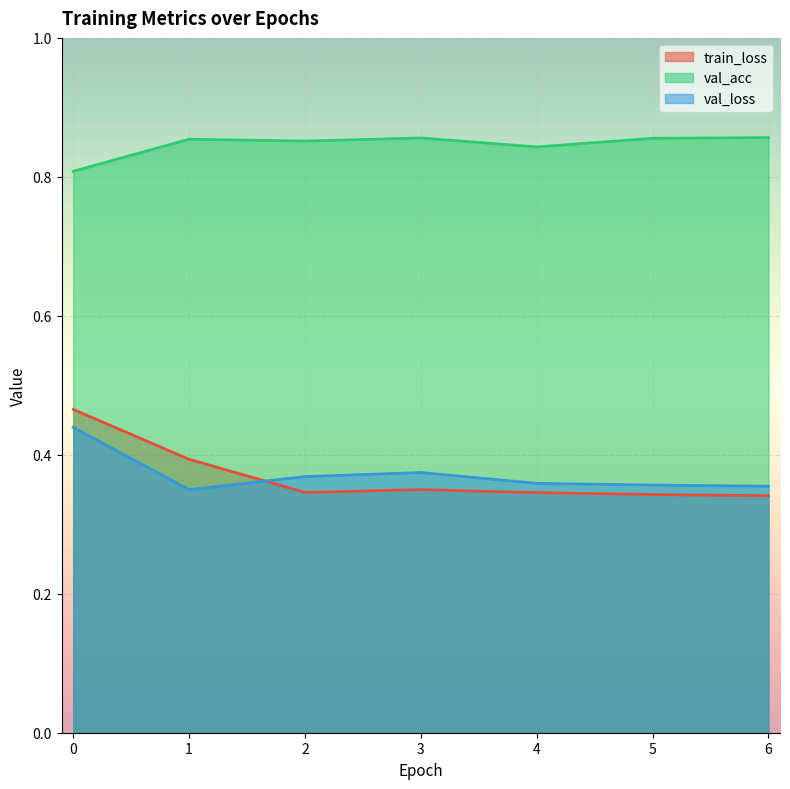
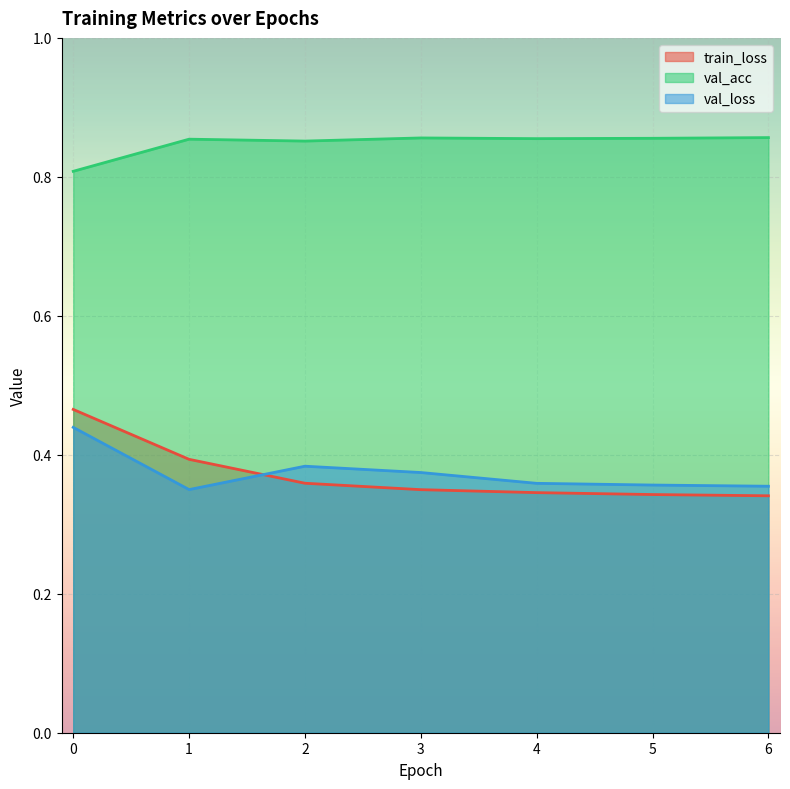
train_loss, 2: 0.35 -> 0.36
val_loss, 2: 0.37 -> 0.38
val_acc, 4: 0.84 -> 0.86
